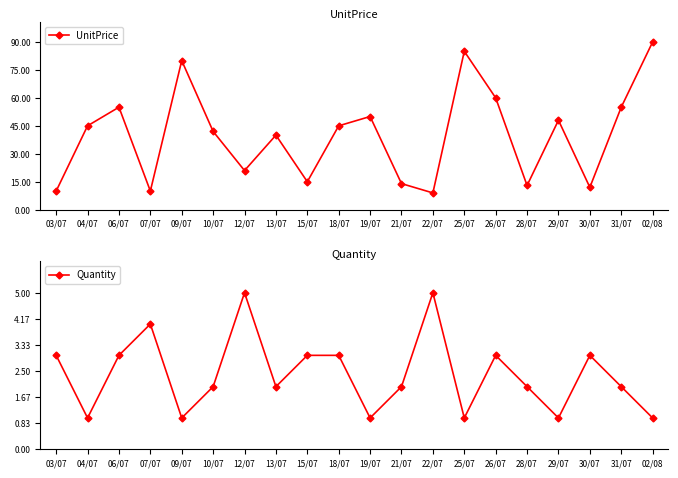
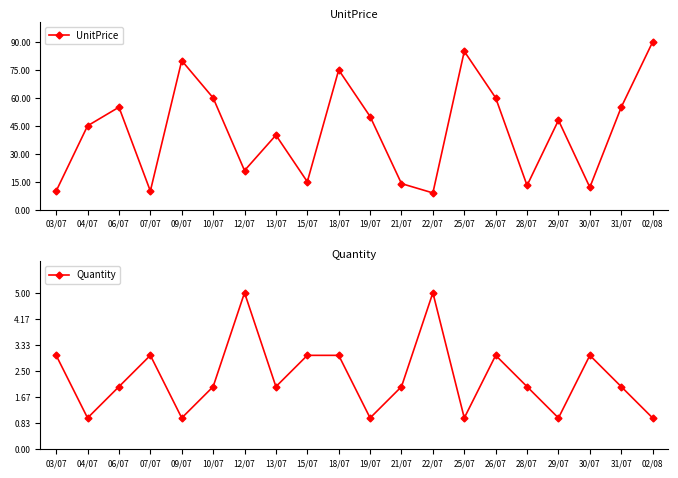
UnitPrice, 10/07: 42 -> 60
UnitPrice, 18/07: 45 -> 75
Quantity, 06/07: 3 -> 2
Quantity, 07/07: 4 -> 3
